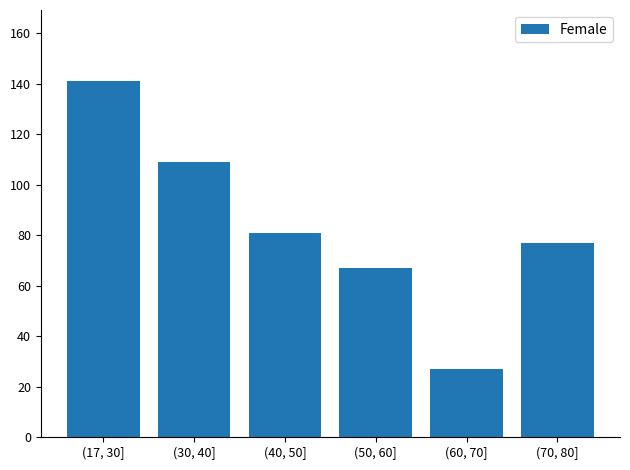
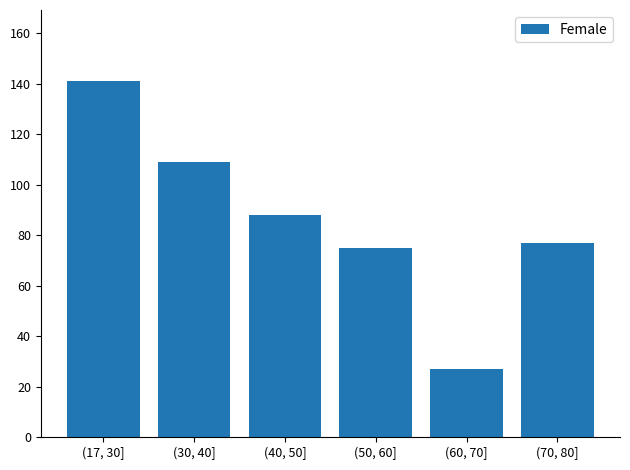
(40, 50]: 81 -> 88
(50, 60]: 67 -> 75
